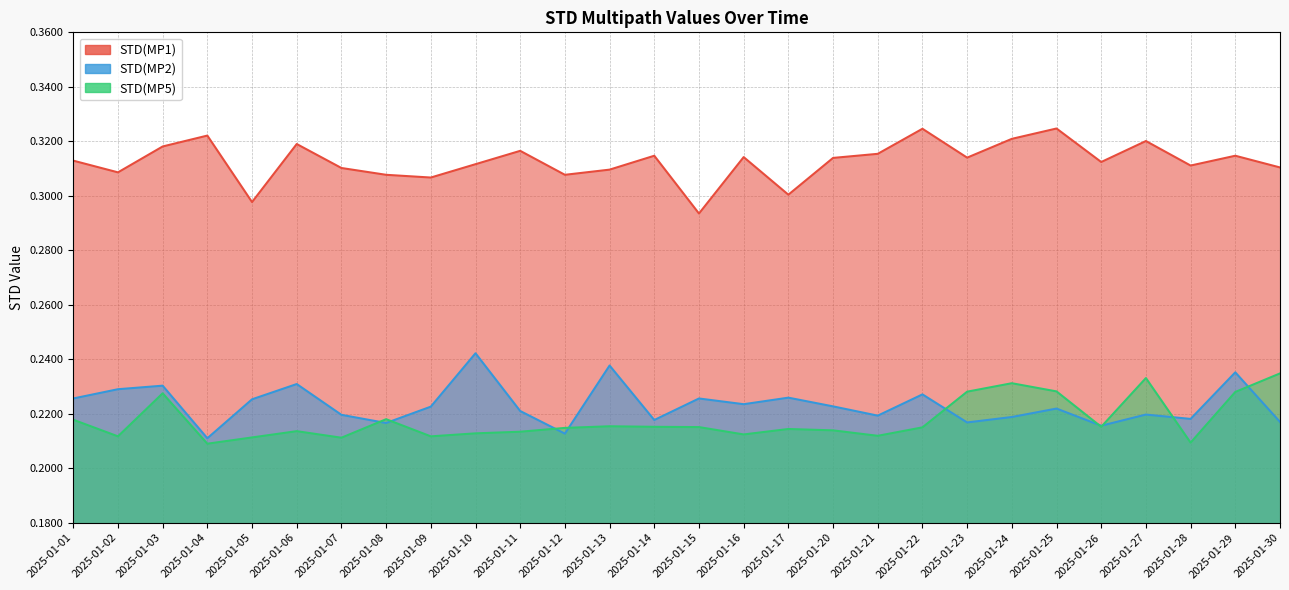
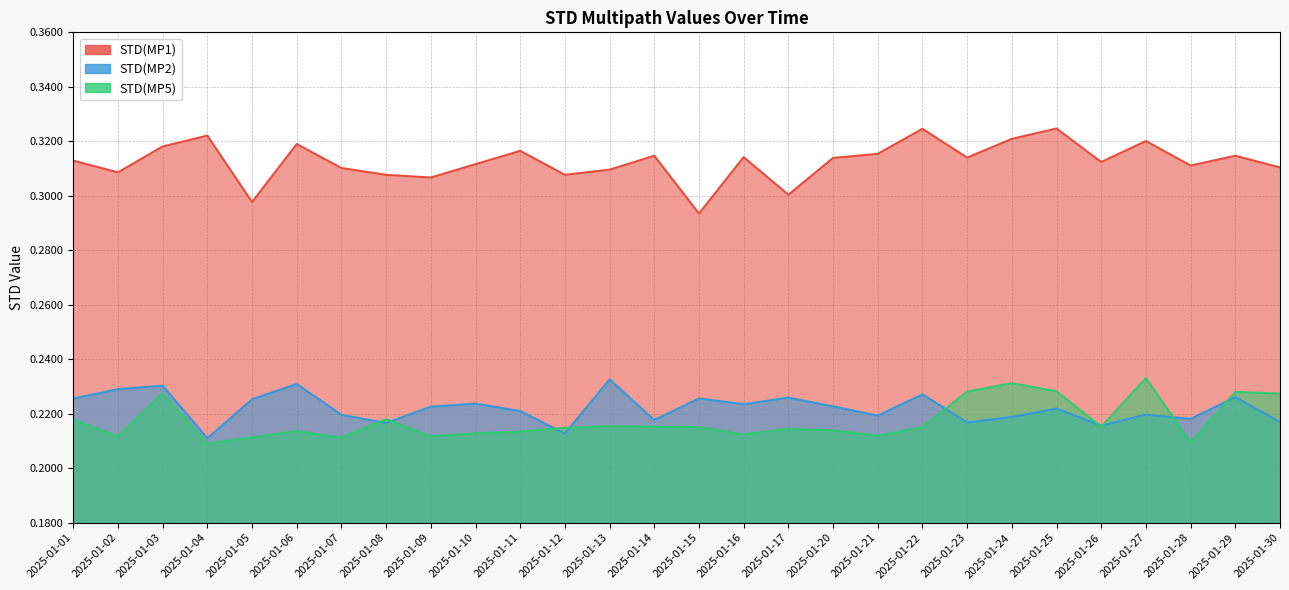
STD(MP2), 2025-01-10: 0.242 -> 0.224
STD(MP2), 2025-01-13: 0.238 -> 0.233
STD(MP2), 2025-01-29: 0.235 -> 0.226
STD(MP5), 2025-01-30: 0.235 -> 0.227
